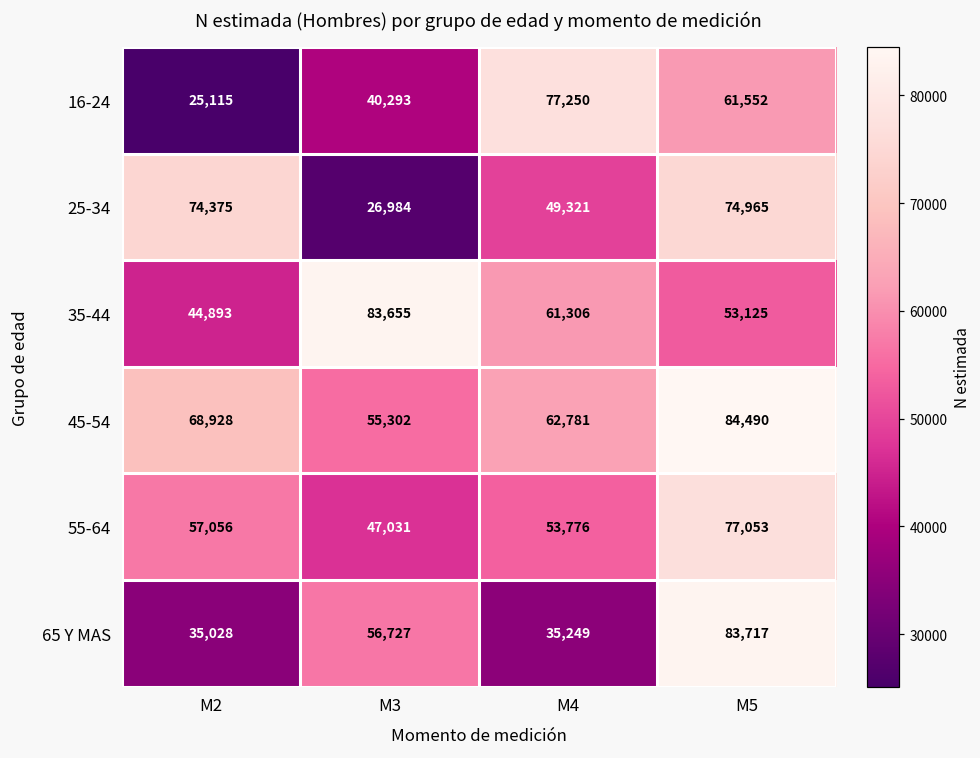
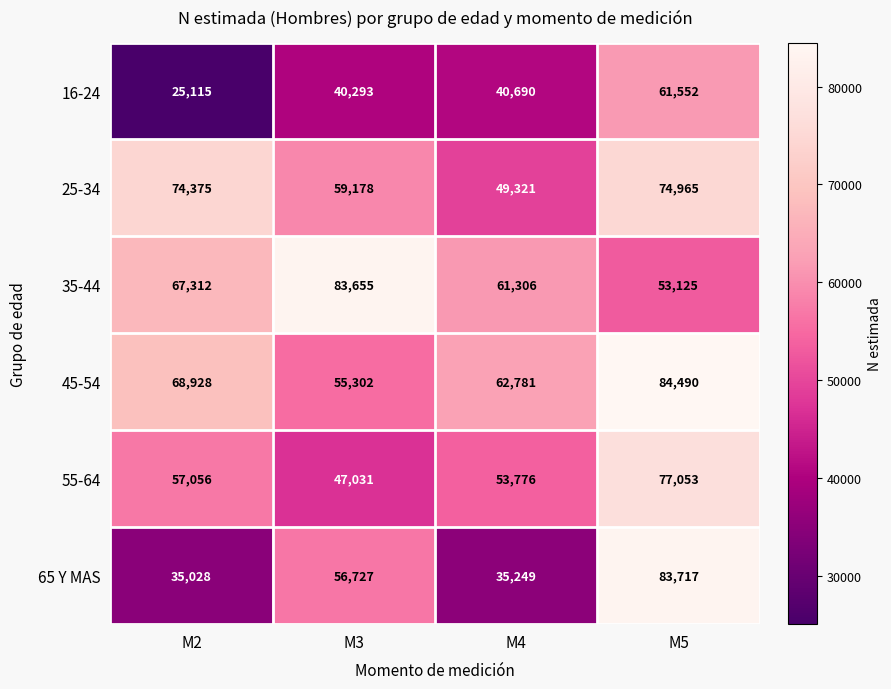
16-24, M4: 77,250 -> 40,690
25-34, M3: 26,984 -> 59,178
35-44, M2: 44,893 -> 67,312
